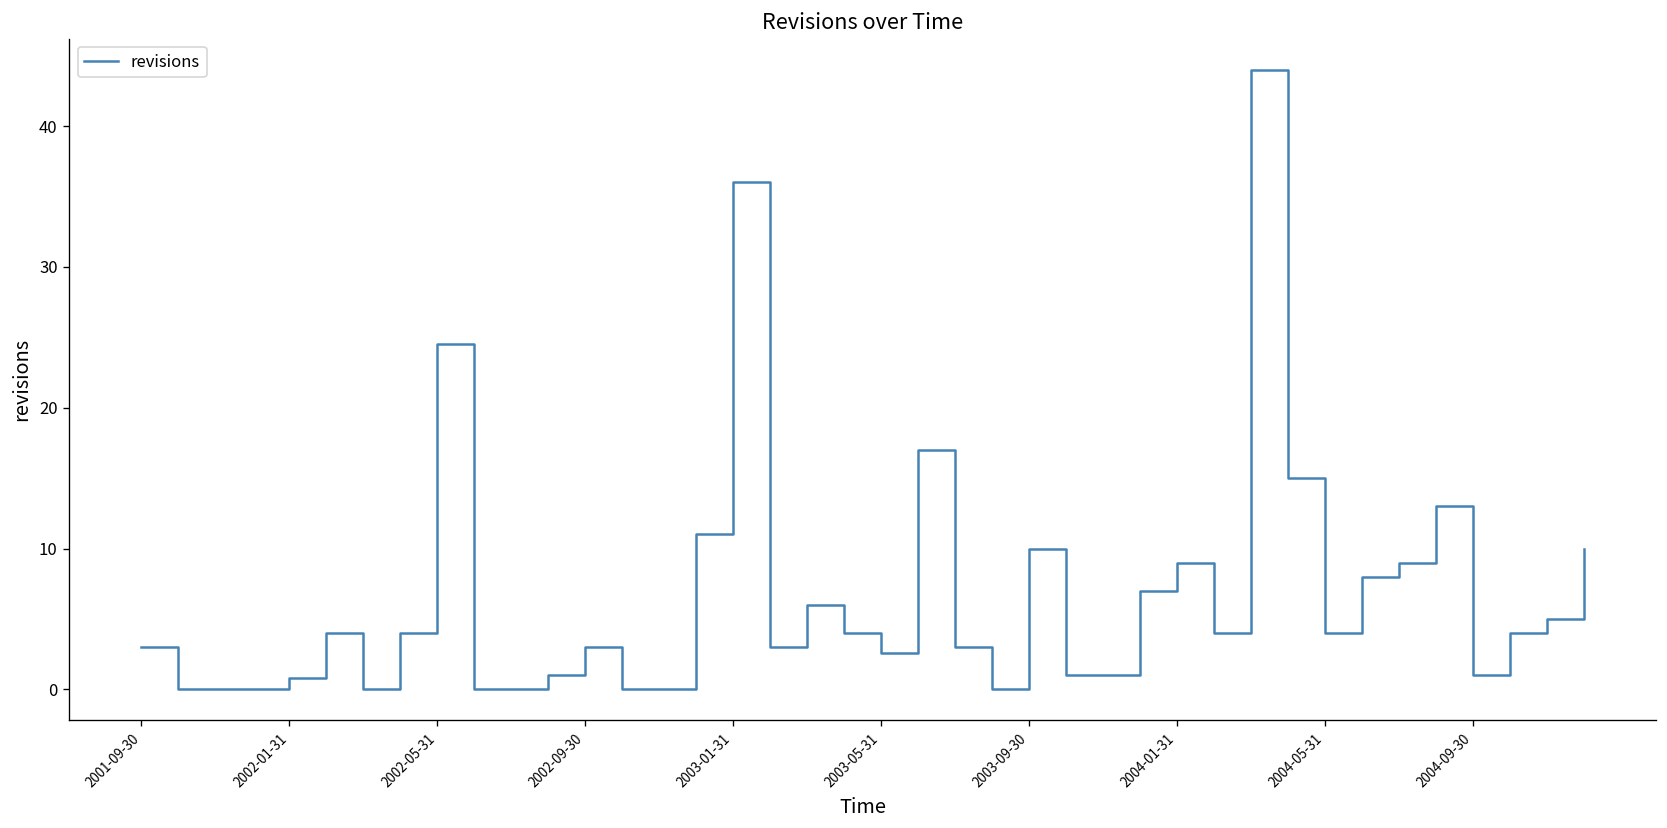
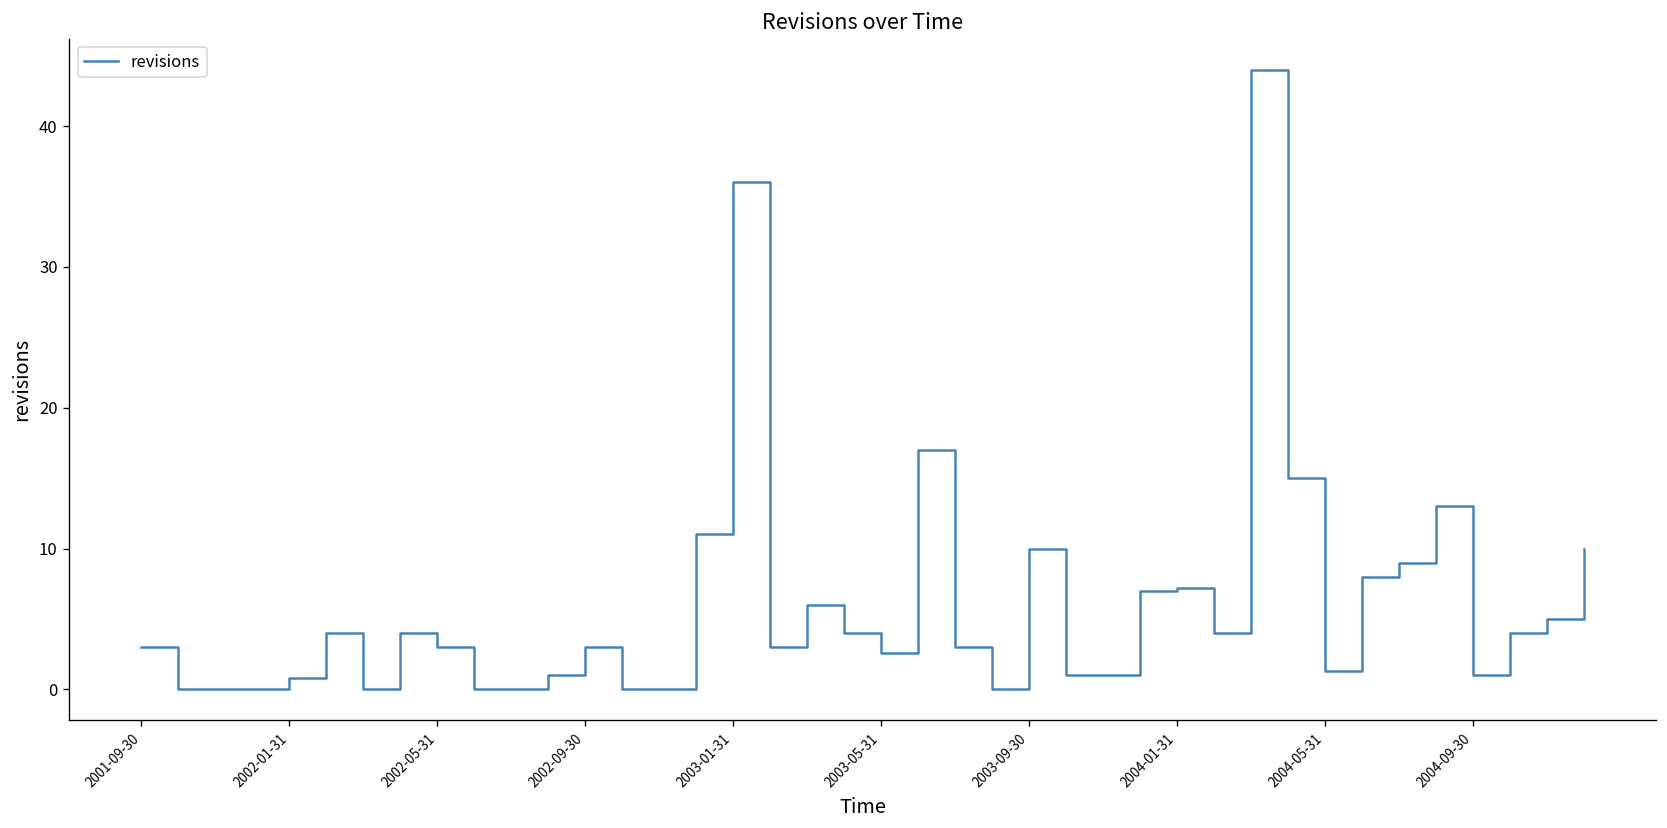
2002-05-31: 24.5 -> 3.0
2004-01-31: 9.0 -> 7.2
2004-05-31: 4.0 -> 1.3
